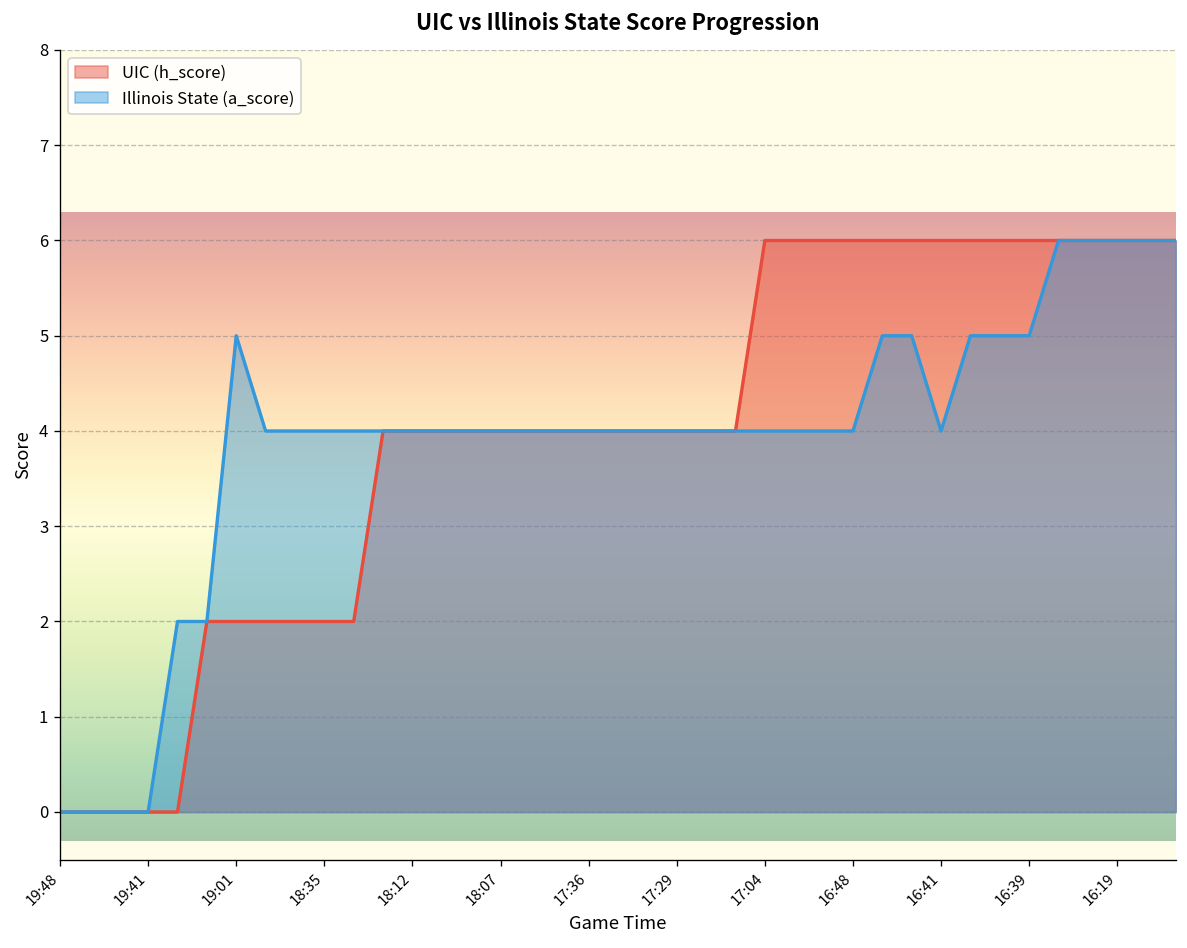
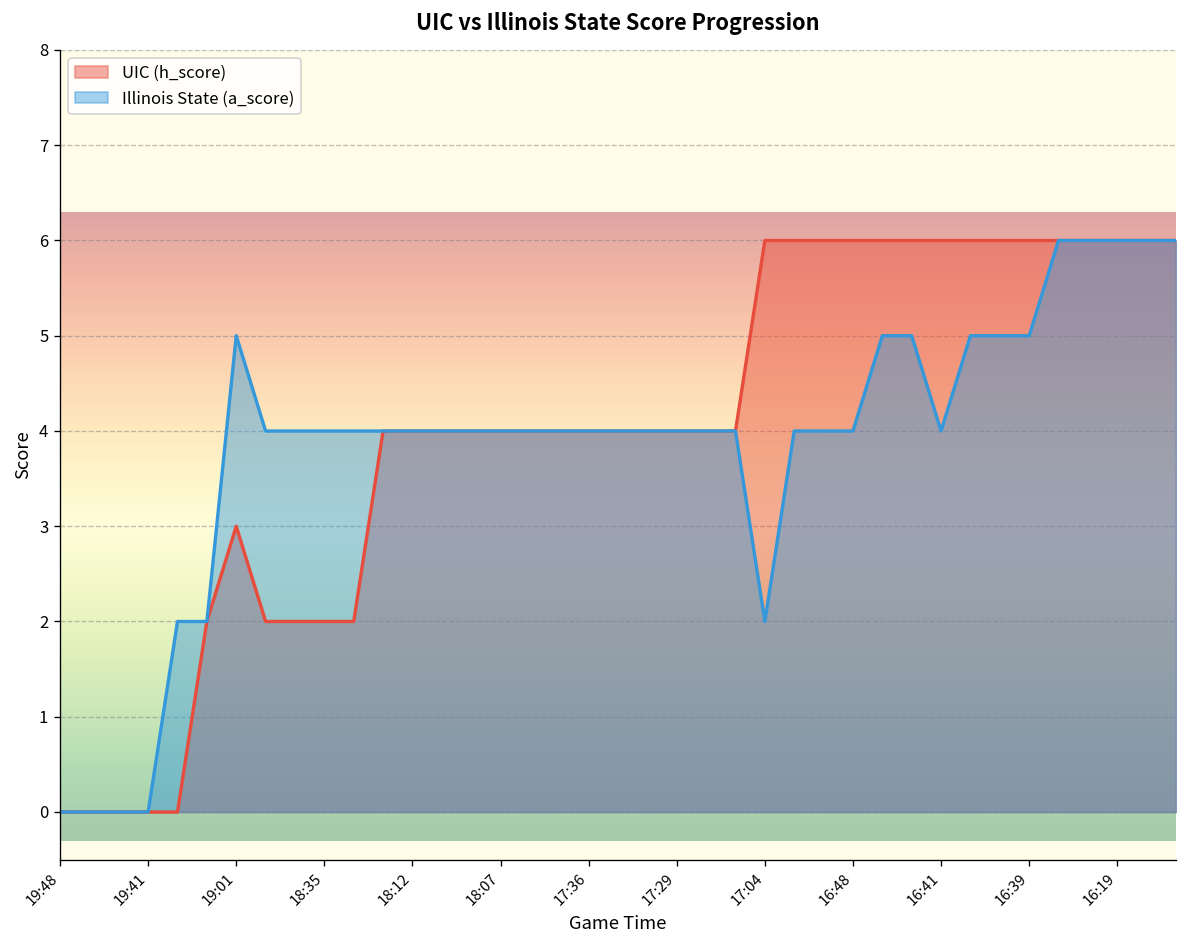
UIC (h_score), 19:01: 2 -> 3
Illinois State (a_score), 17:04: 4 -> 2
